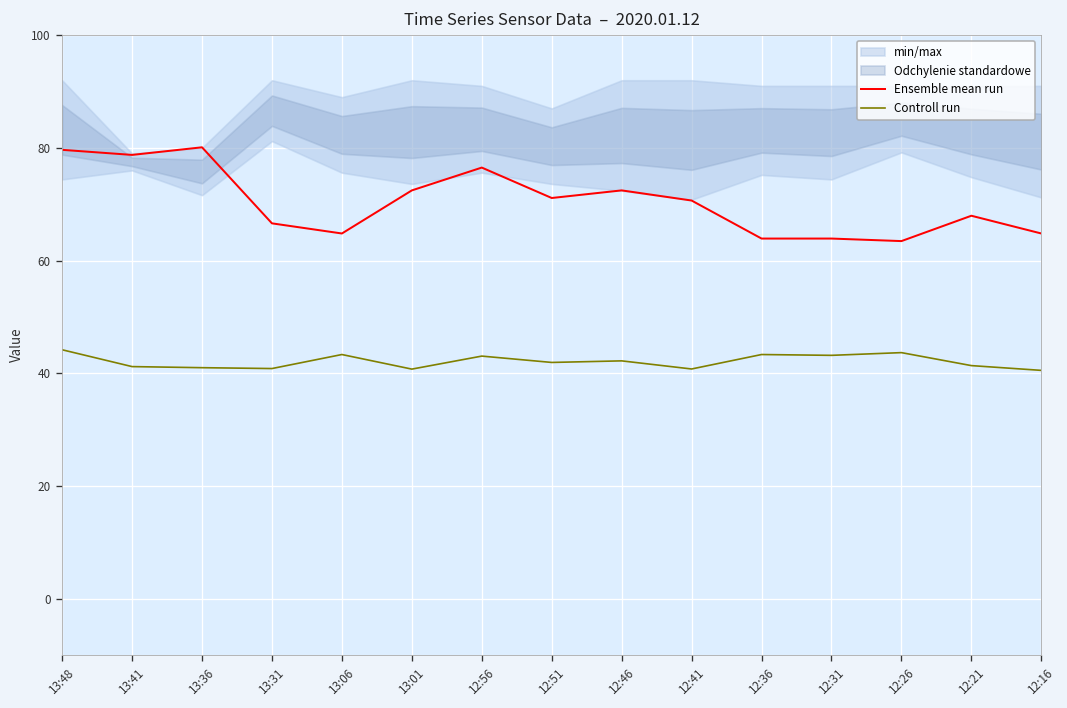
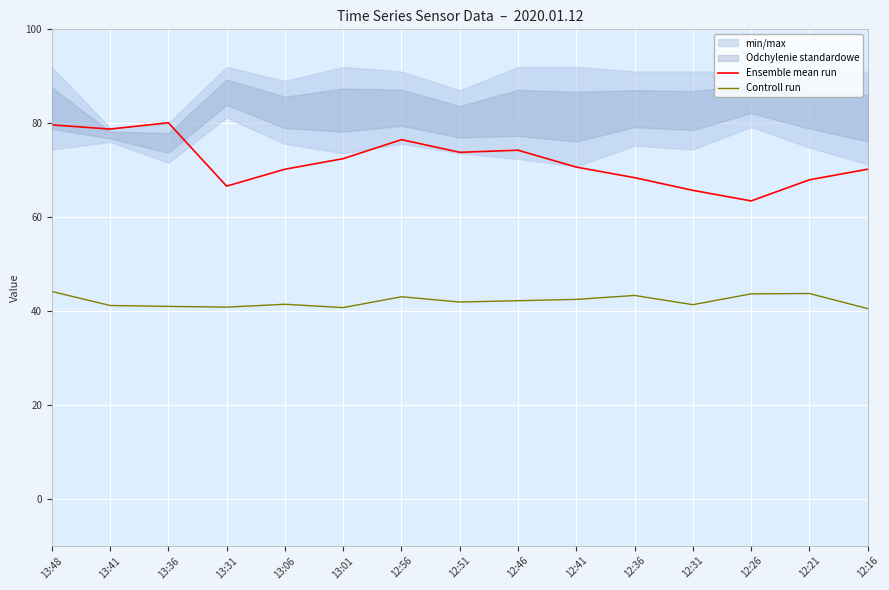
Ensemble mean run, 13:06: 65 -> 70
Controll run, 13:06: 43 -> 41
Ensemble mean run, 12:51: 71 -> 74
Ensemble mean run, 12:46: 72 -> 74
Controll run, 12:41: 41 -> 42
Ensemble mean run, 12:36: 64 -> 68
Ensemble mean run, 12:31: 64 -> 66
Controll run, 12:31: 43 -> 41
Controll run, 12:21: 41 -> 44
Ensemble mean run, 12:16: 65 -> 70
